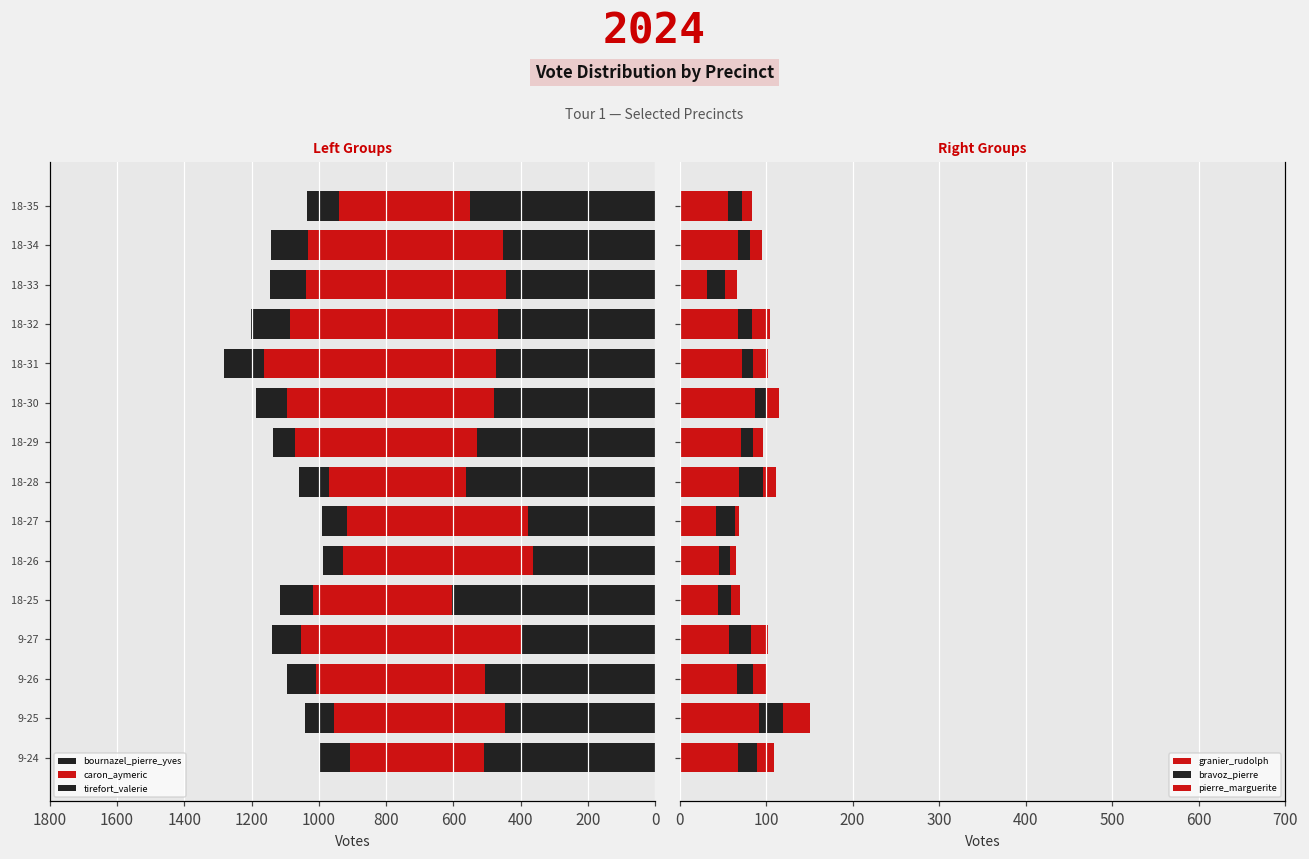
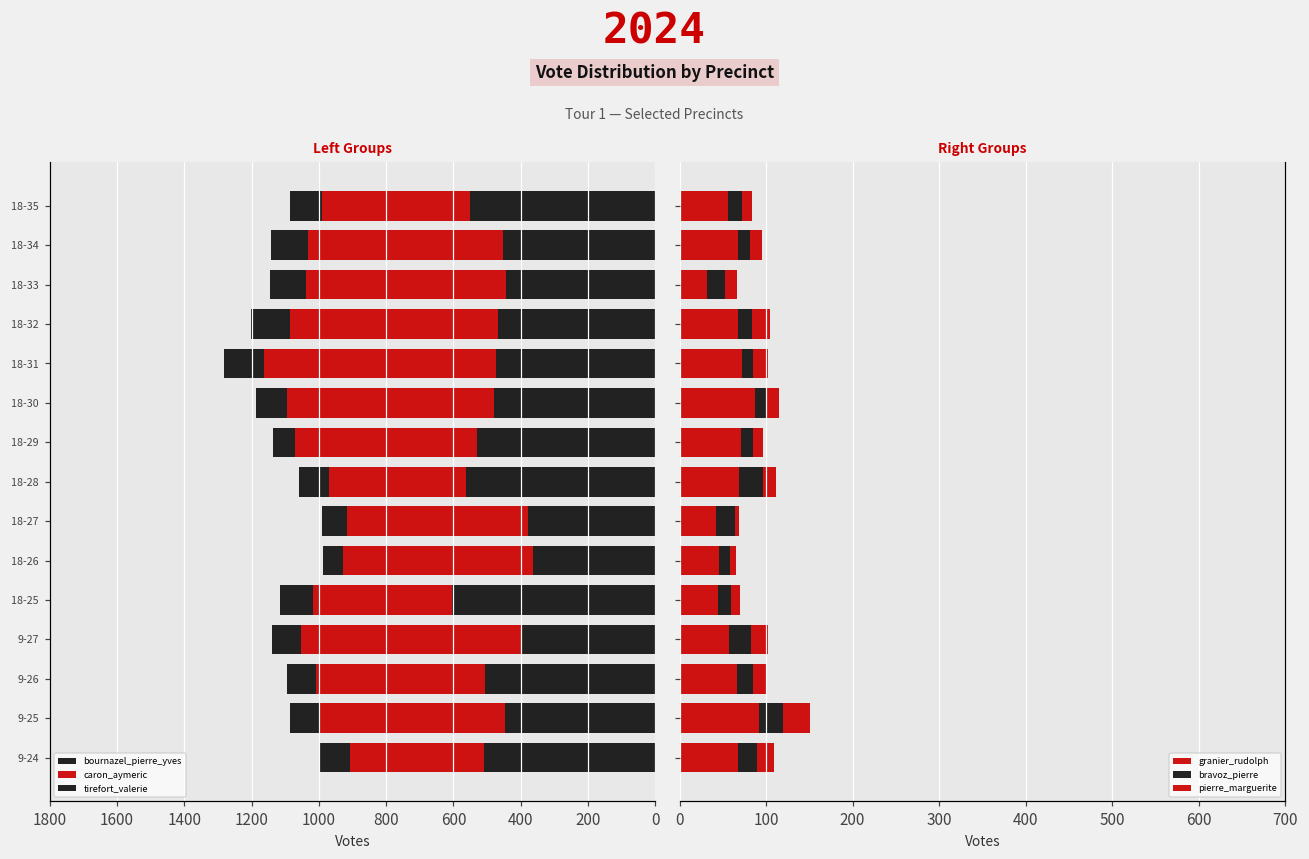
Left Groups, caron_aymeric, 18-35: 390 -> 440
Left Groups, caron_aymeric, 9-25: 510 -> 550
